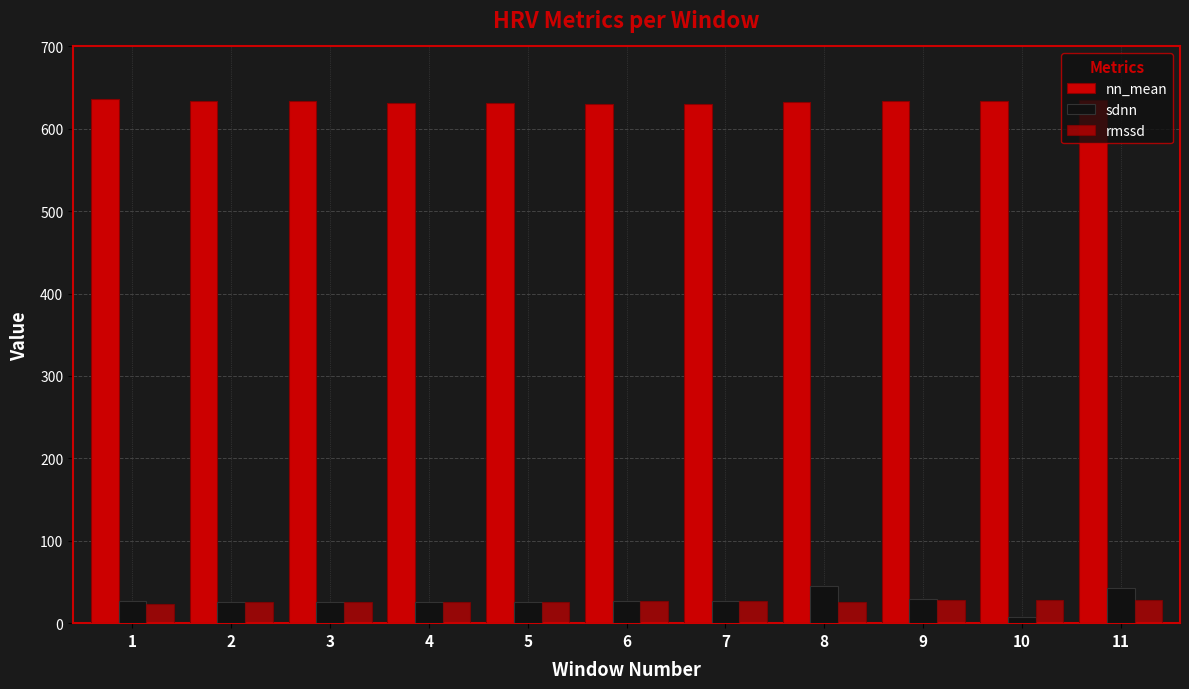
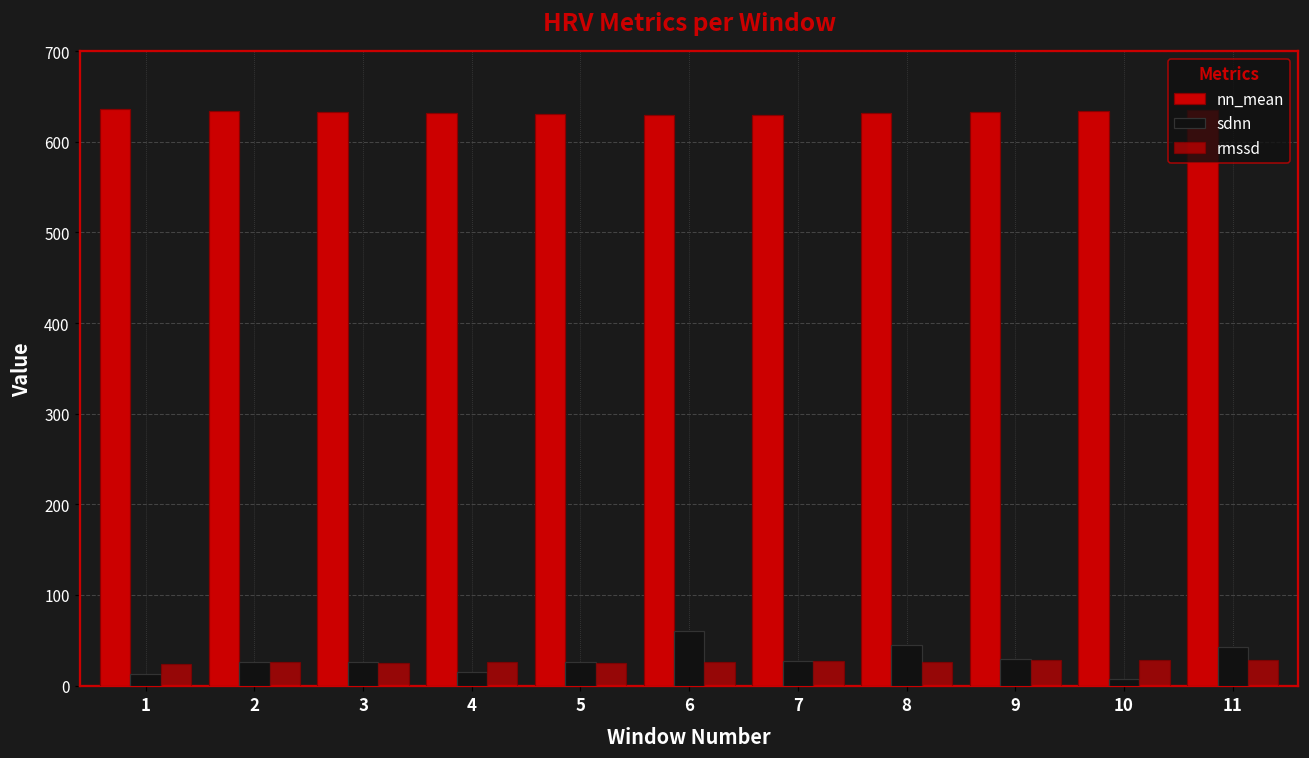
sdnn, 1: 30 -> 10
sdnn, 4: 30 -> 20
sdnn, 6: 30 -> 60
